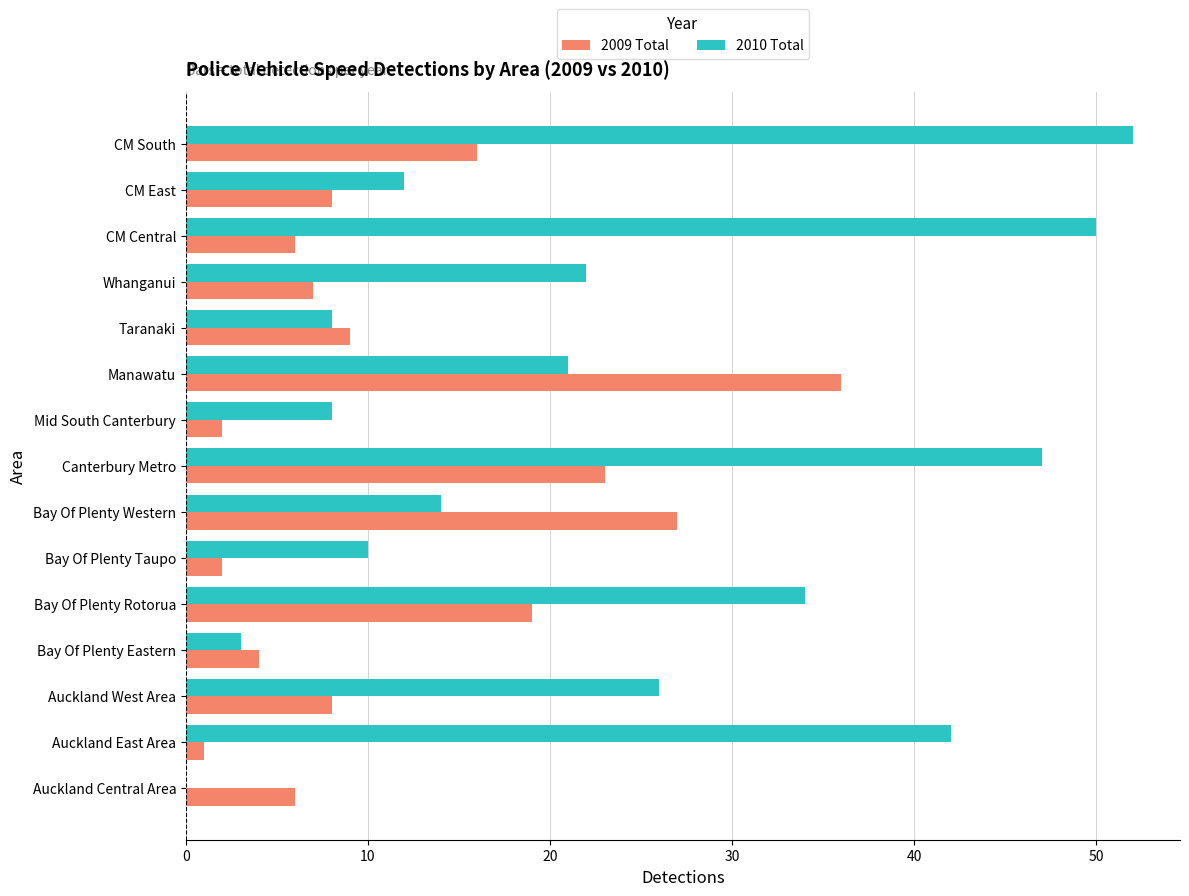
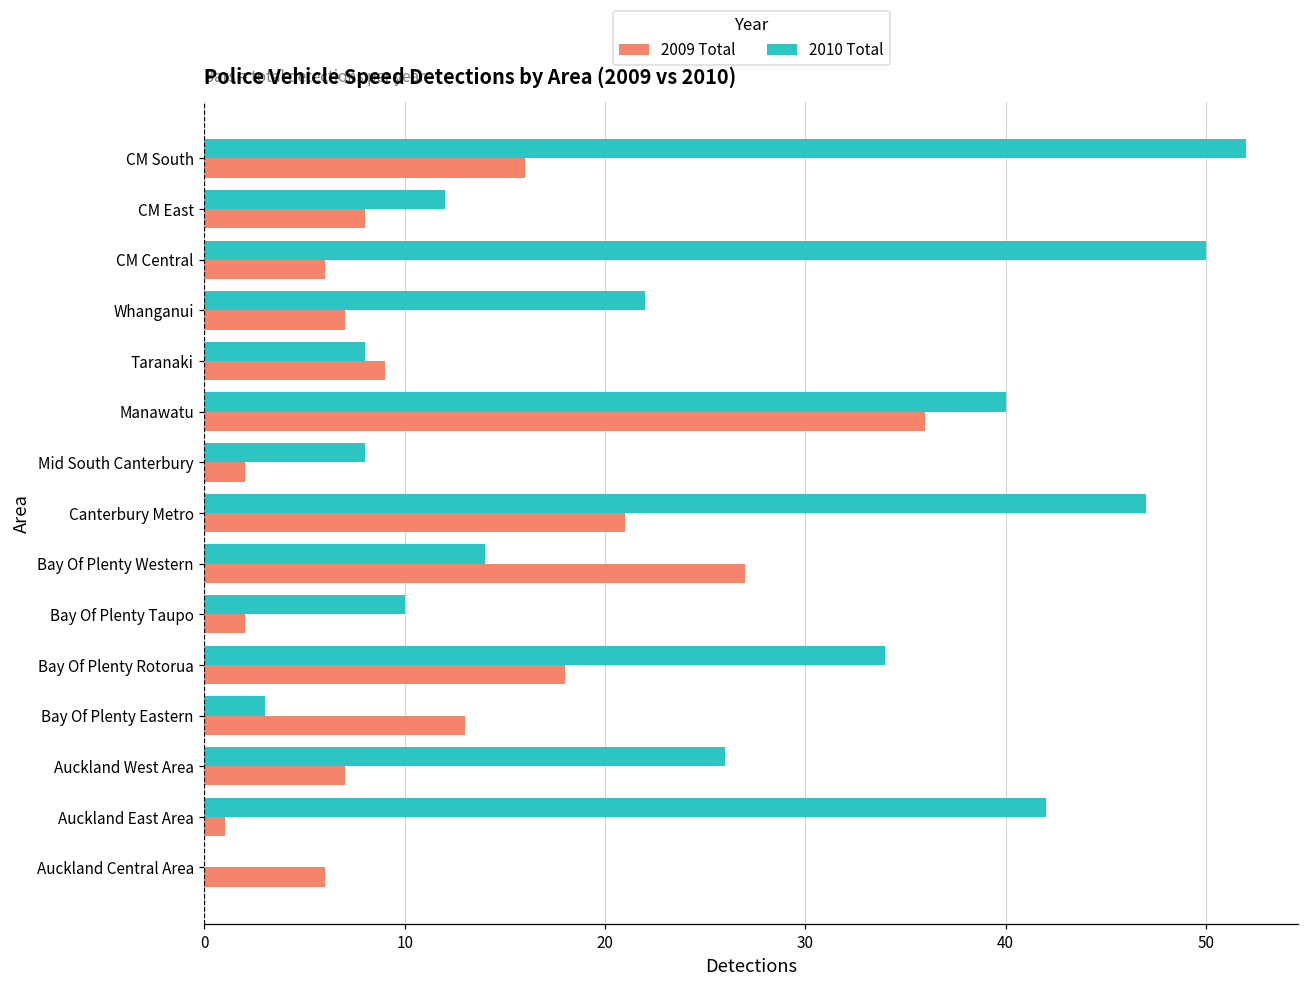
2010 Total, Manawatu: 21 -> 40
2009 Total, Canterbury Metro: 23 -> 21
2009 Total, Bay Of Plenty Rotorua: 19 -> 18
2009 Total, Bay Of Plenty Eastern: 4 -> 13
2009 Total, Auckland West Area: 8 -> 7
